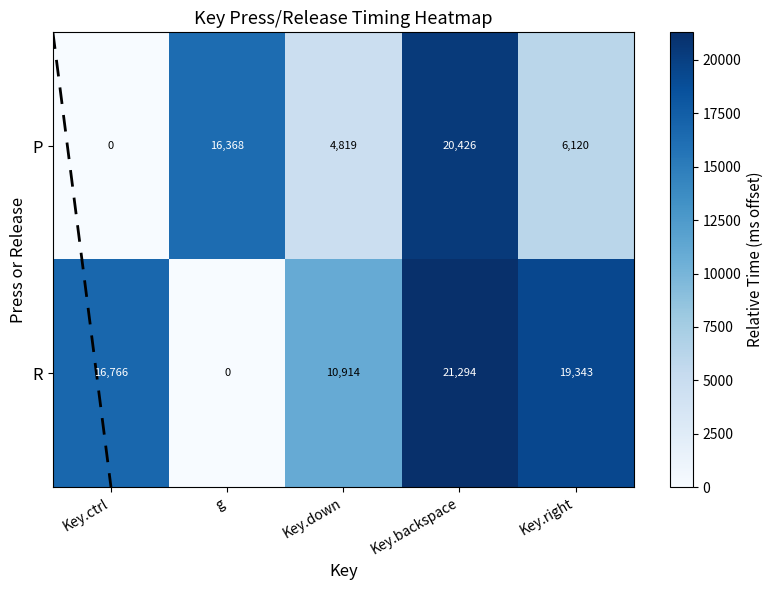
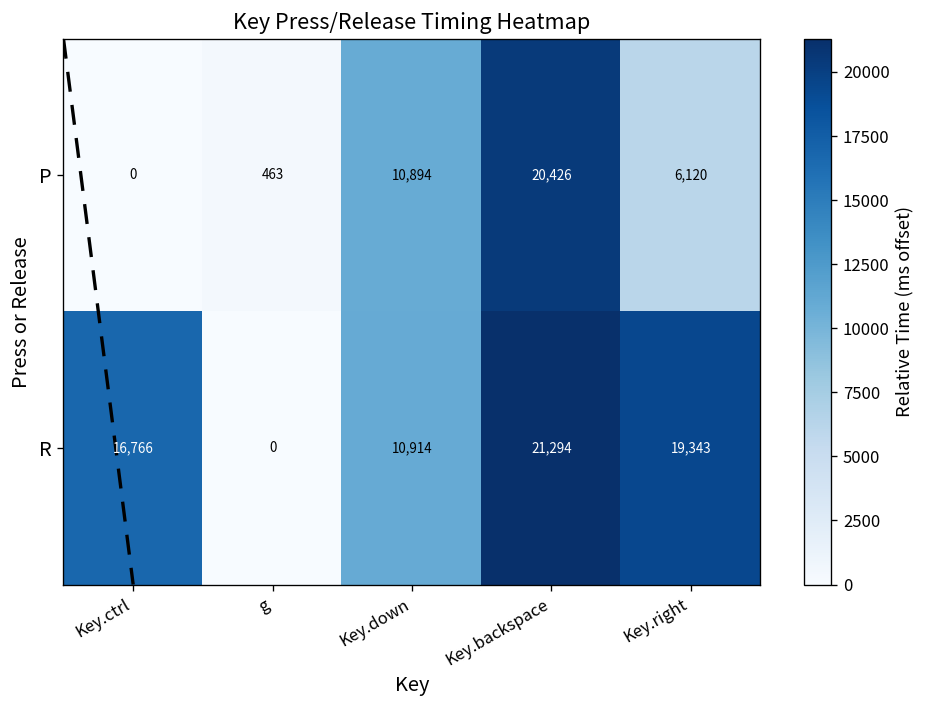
P, g: 16,368 -> 463
P, Key.down: 4,819 -> 10,894
